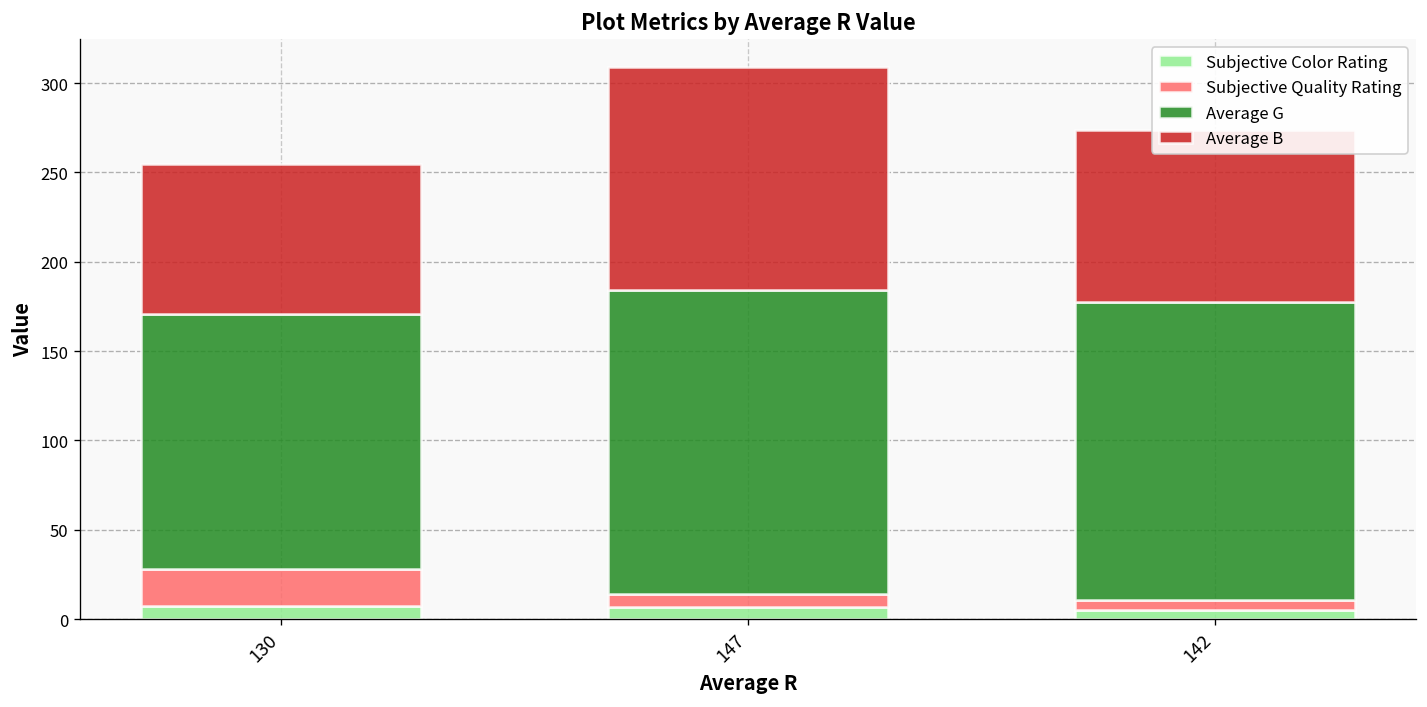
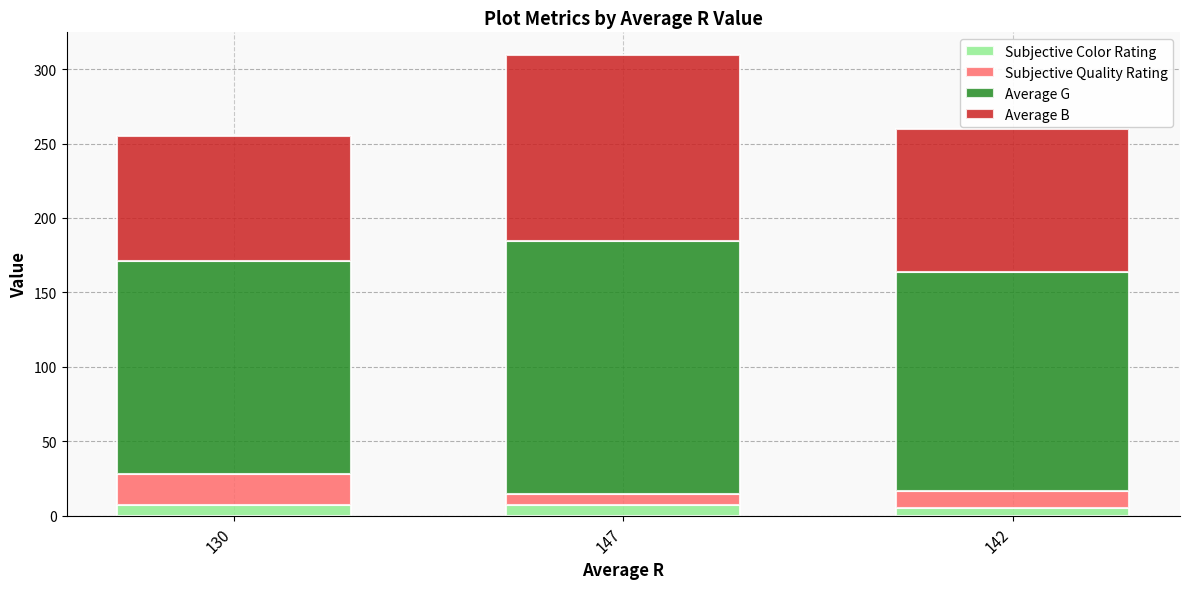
Subjective Quality Rating, 142: 5 -> 11
Average G, 142: 167 -> 147
